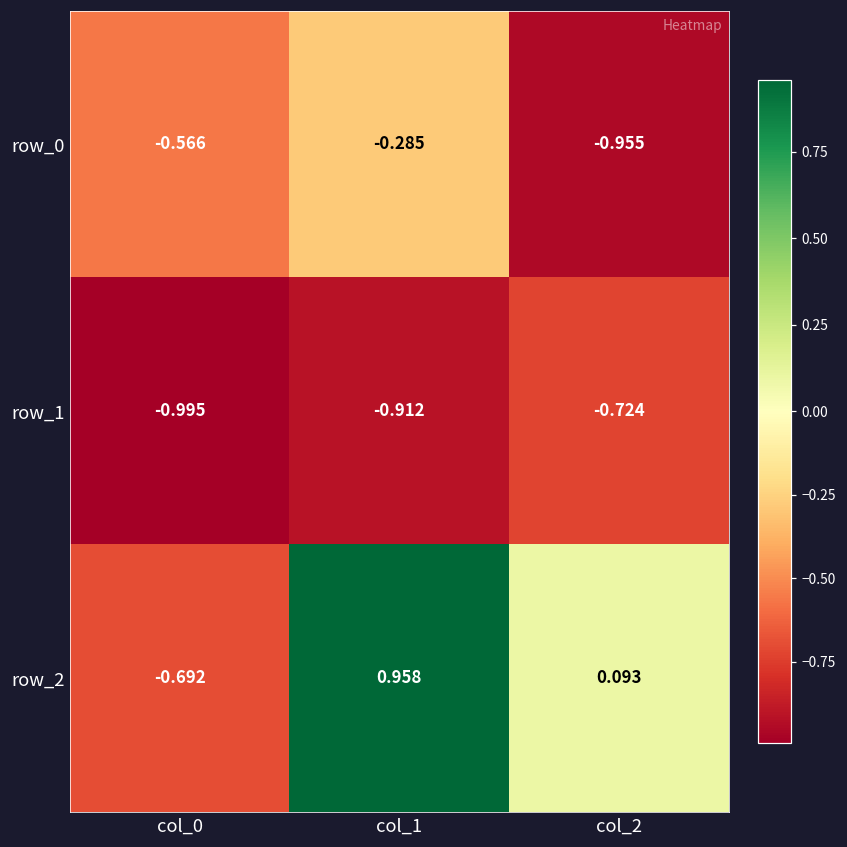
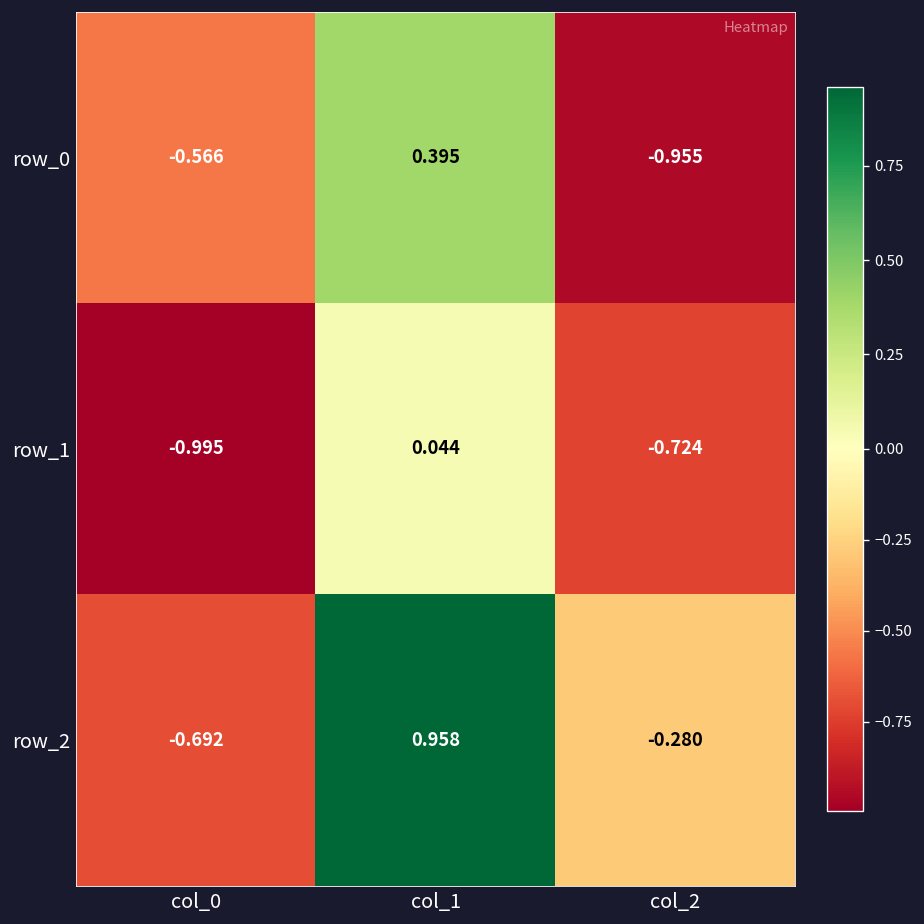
row_0, col_1: -0.285 -> 0.395
row_1, col_1: -0.912 -> 0.044
row_2, col_2: 0.093 -> -0.280
